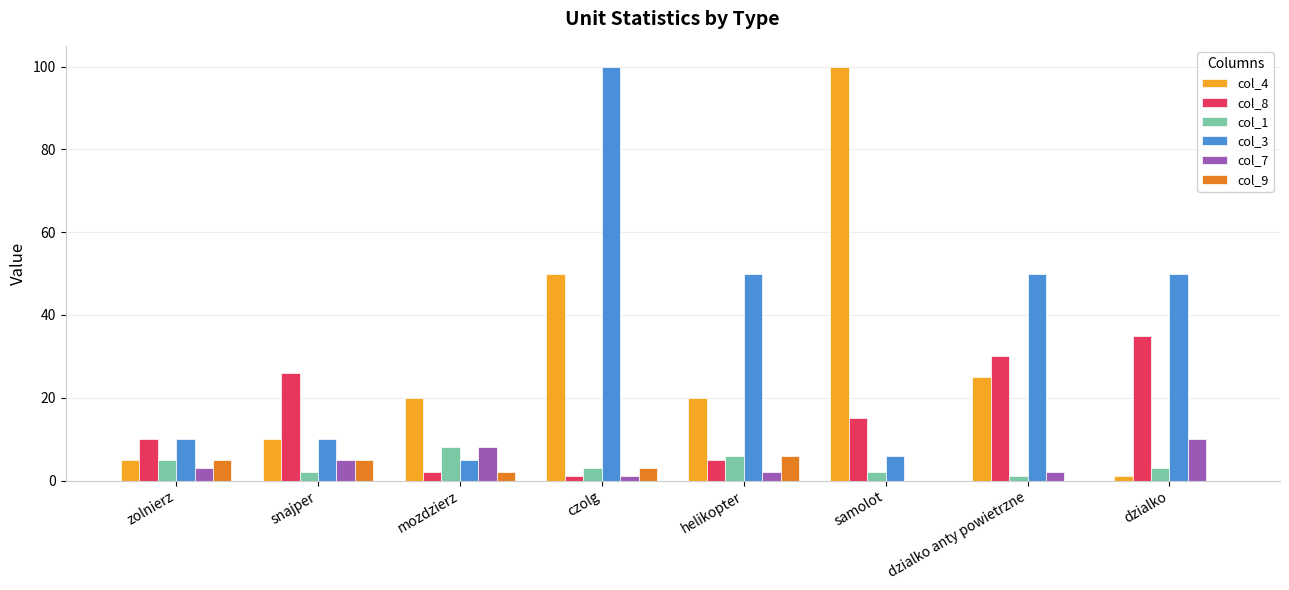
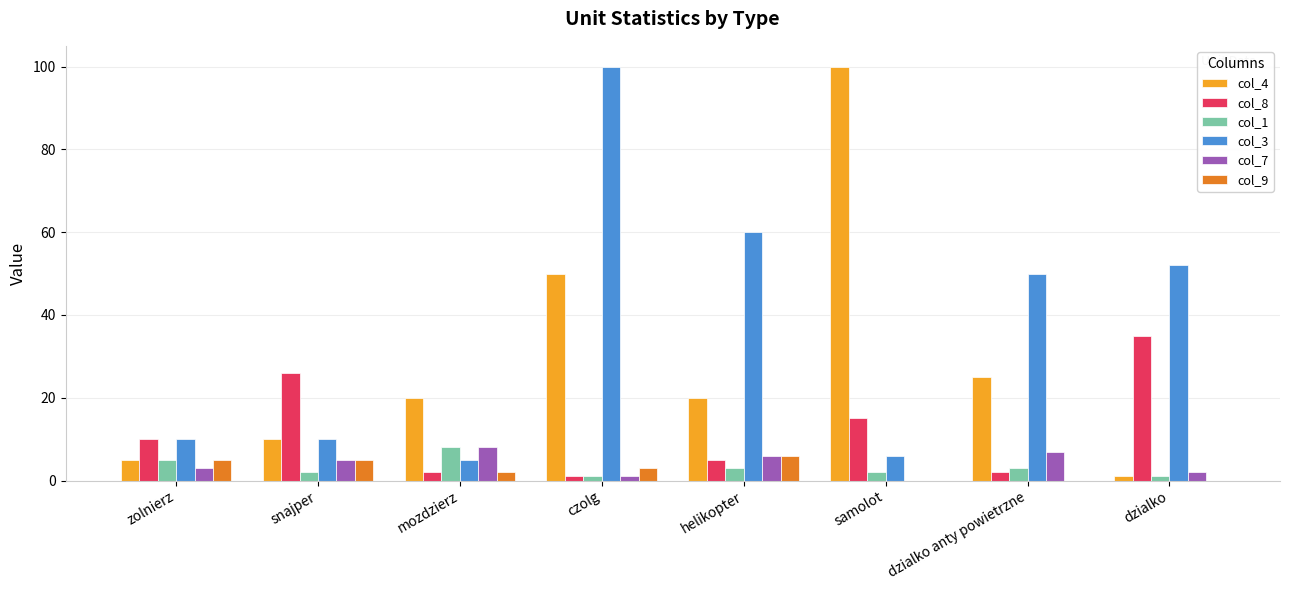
col_1, czolg: 3 -> 1
col_1, helikopter: 6 -> 3
col_3, helikopter: 50 -> 60
col_7, helikopter: 2 -> 6
col_8, dzialko anty powietrzne: 30 -> 2
col_1, dzialko anty powietrzne: 1 -> 3
col_7, dzialko anty powietrzne: 2 -> 7
col_1, dzialko: 3 -> 1
col_3, dzialko: 50 -> 52
col_7, dzialko: 10 -> 2
